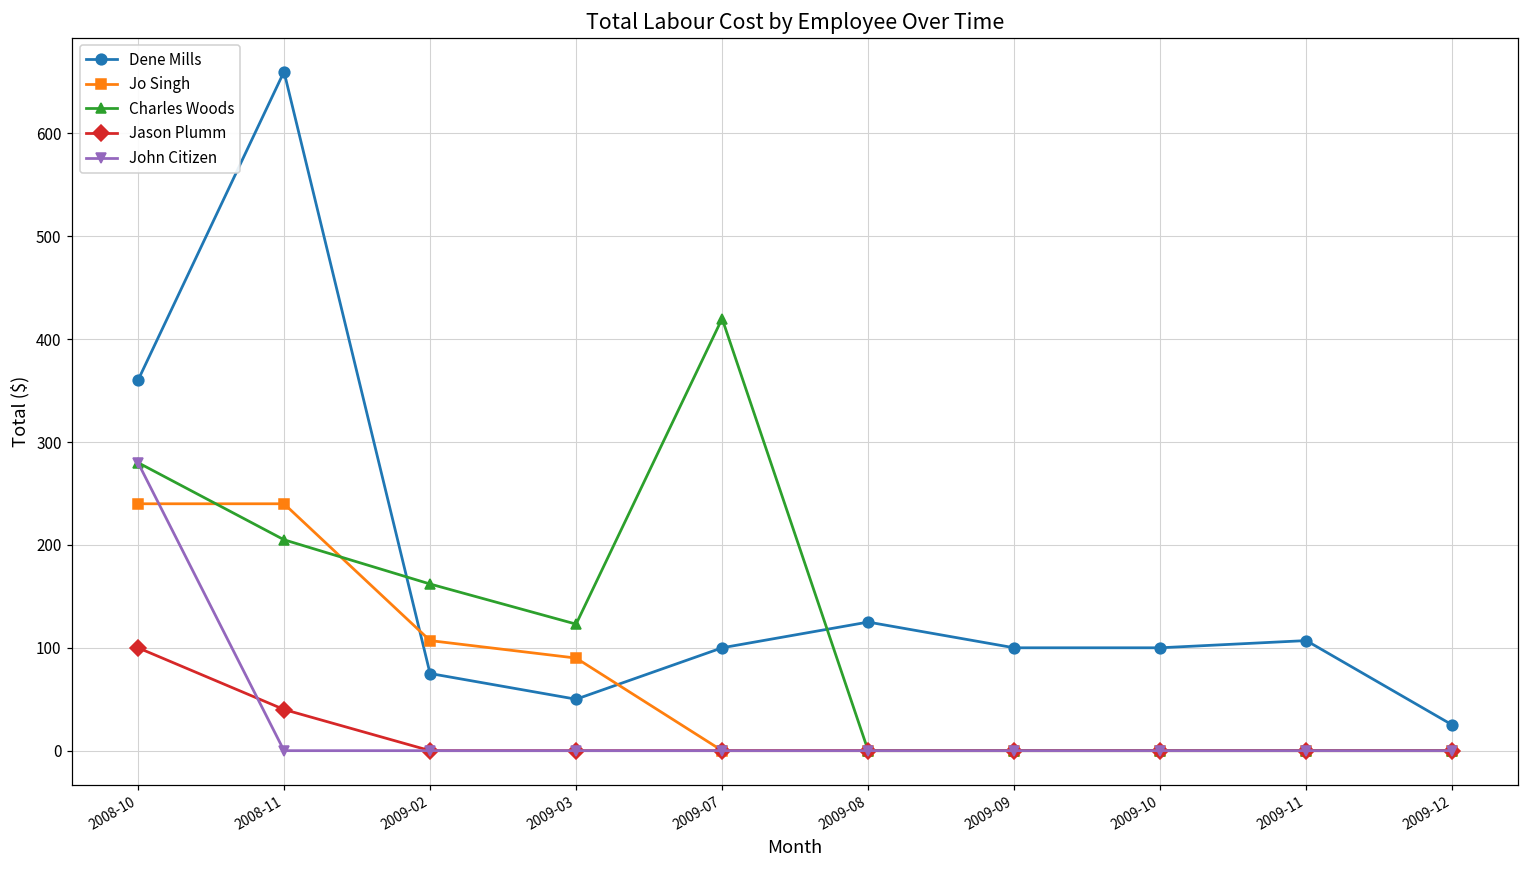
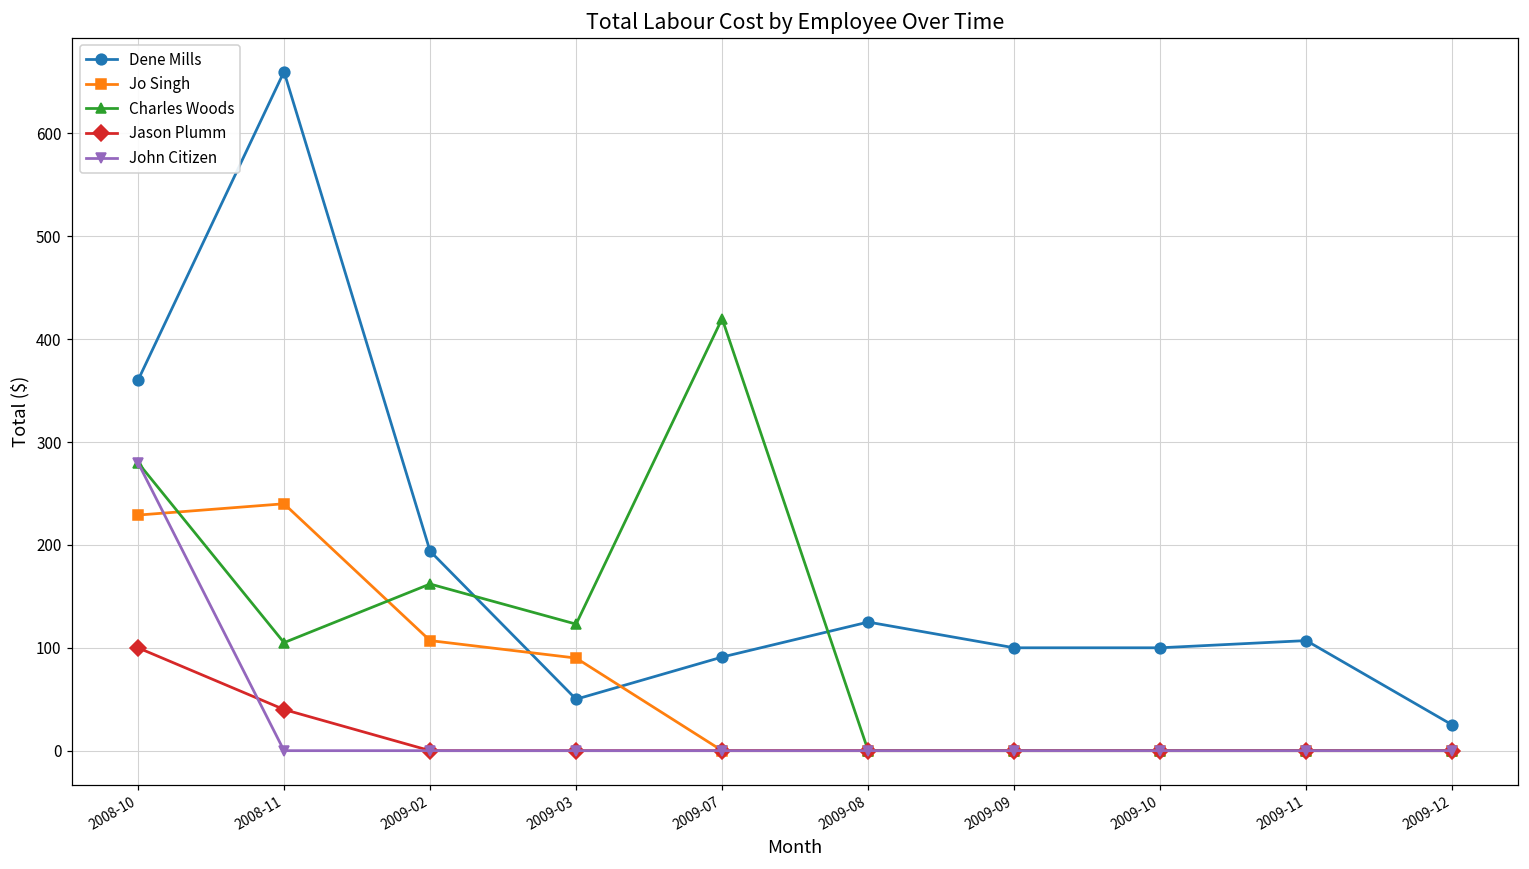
Jo Singh, 2008-10: 240 -> 230
Charles Woods, 2008-11: 210 -> 110
Dene Mills, 2009-02: 80 -> 190
Dene Mills, 2009-07: 100 -> 90
